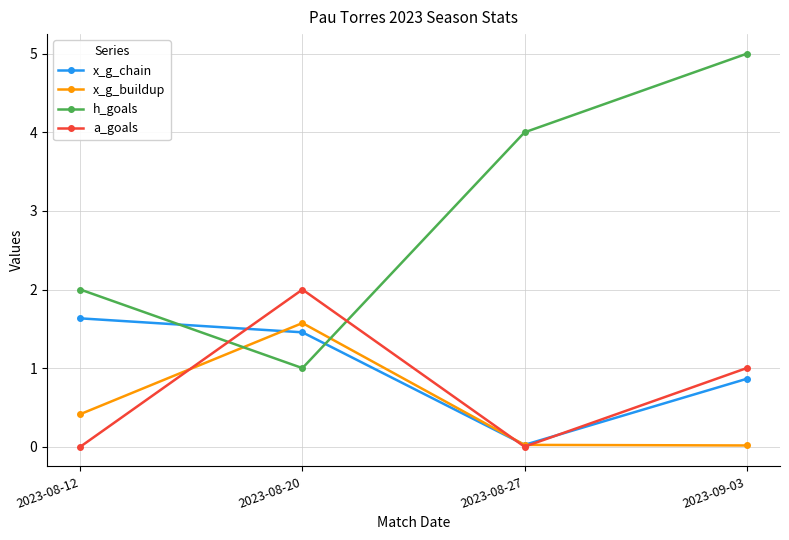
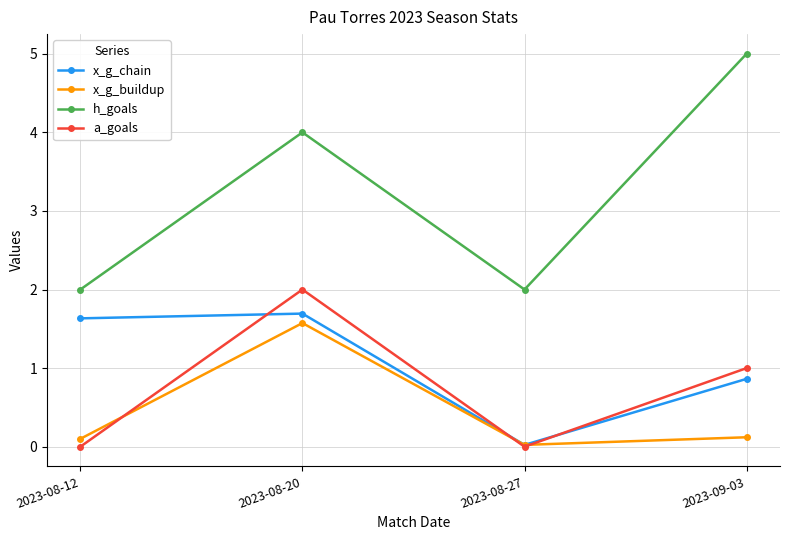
x_g_buildup, 2023-08-12: 0.4 -> 0.1
x_g_chain, 2023-08-20: 1.5 -> 1.7
h_goals, 2023-08-20: 1 -> 4
h_goals, 2023-08-27: 4 -> 2
x_g_buildup, 2023-09-03: 0.0 -> 0.1
